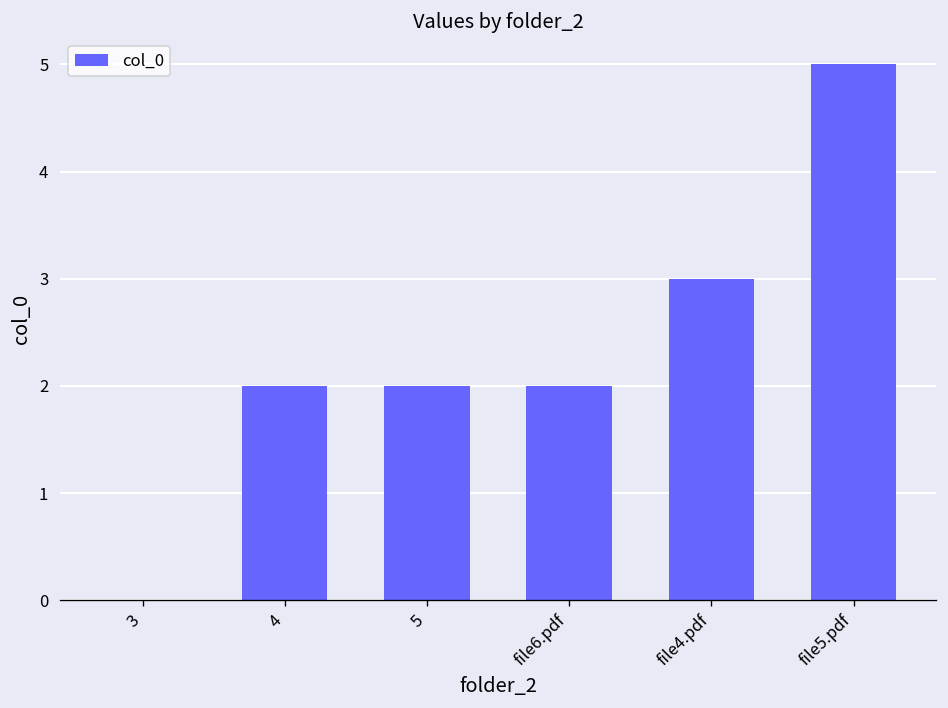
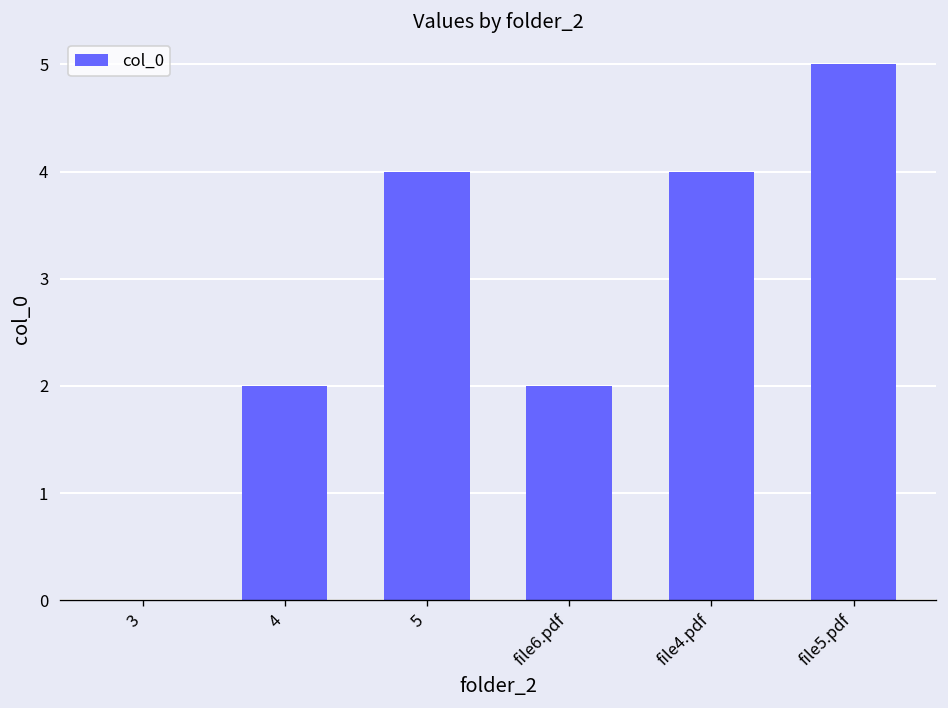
5: 2 -> 4
file4.pdf: 3 -> 4
